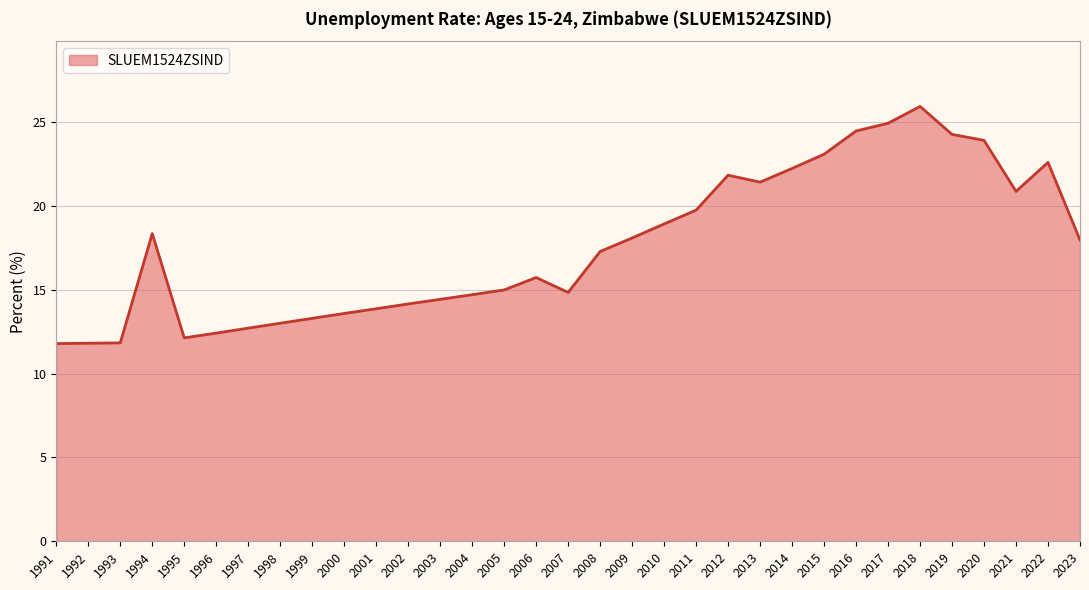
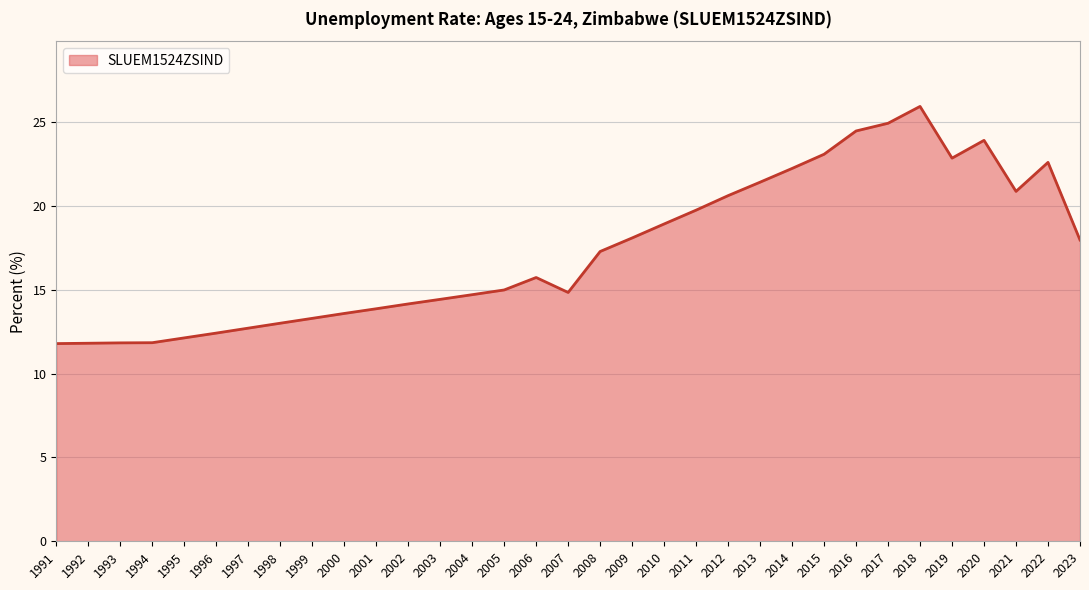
1994: 18.4 -> 11.8
2012: 21.8 -> 20.6
2019: 24.3 -> 22.9
